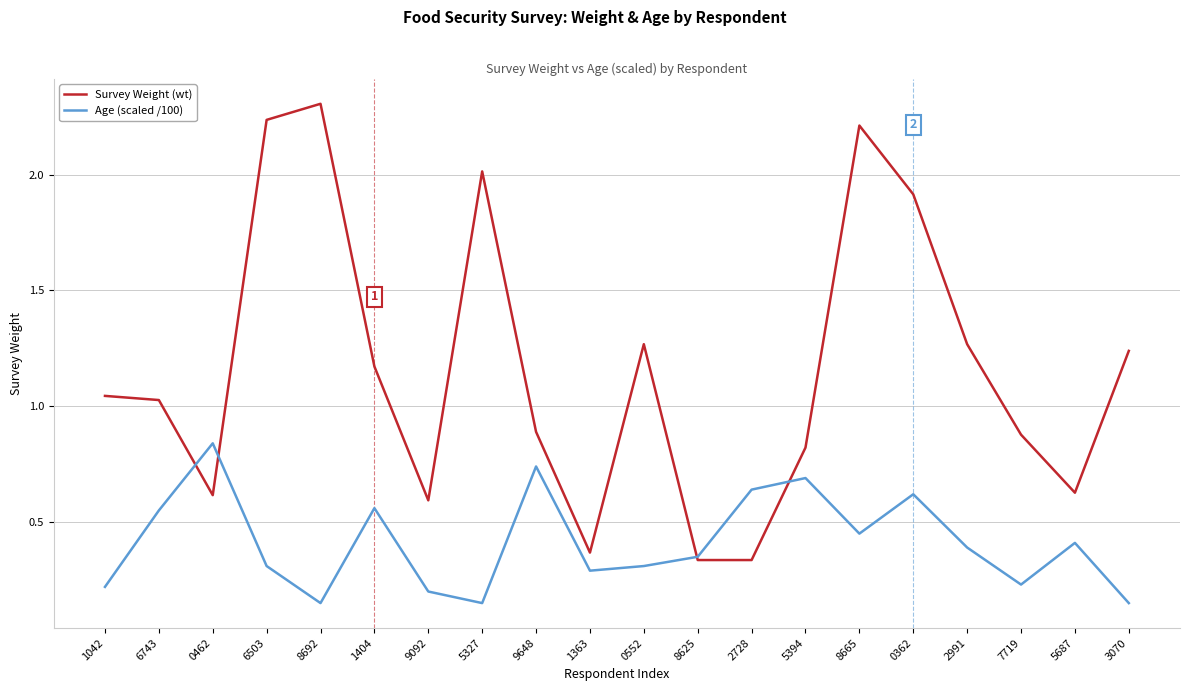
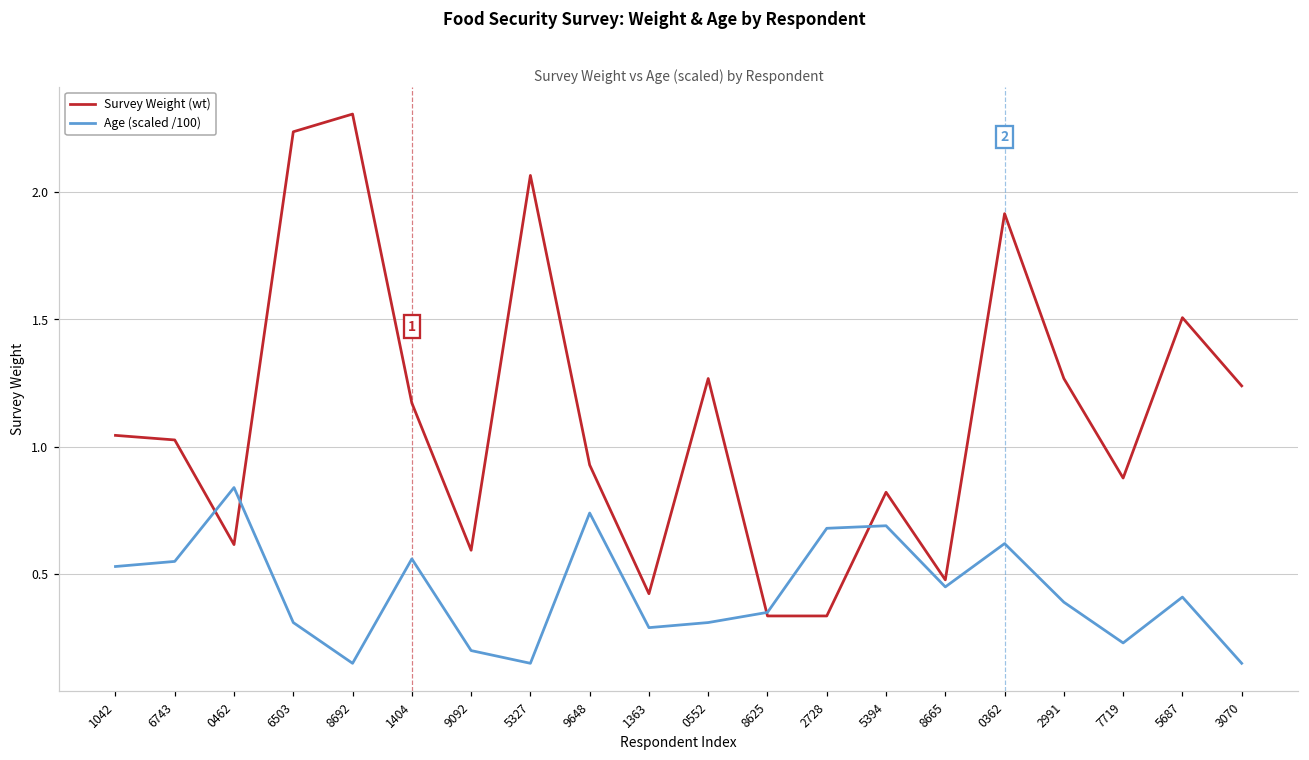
Age (scaled /100), 1042: 0.22 -> 0.53
Survey Weight (wt), 5327: 2.01 -> 2.07
Survey Weight (wt), 9648: 0.89 -> 0.93
Survey Weight (wt), 1363: 0.37 -> 0.42
Age (scaled /100), 2728: 0.64 -> 0.68
Survey Weight (wt), 8665: 2.21 -> 0.48
Survey Weight (wt), 5687: 0.63 -> 1.51
